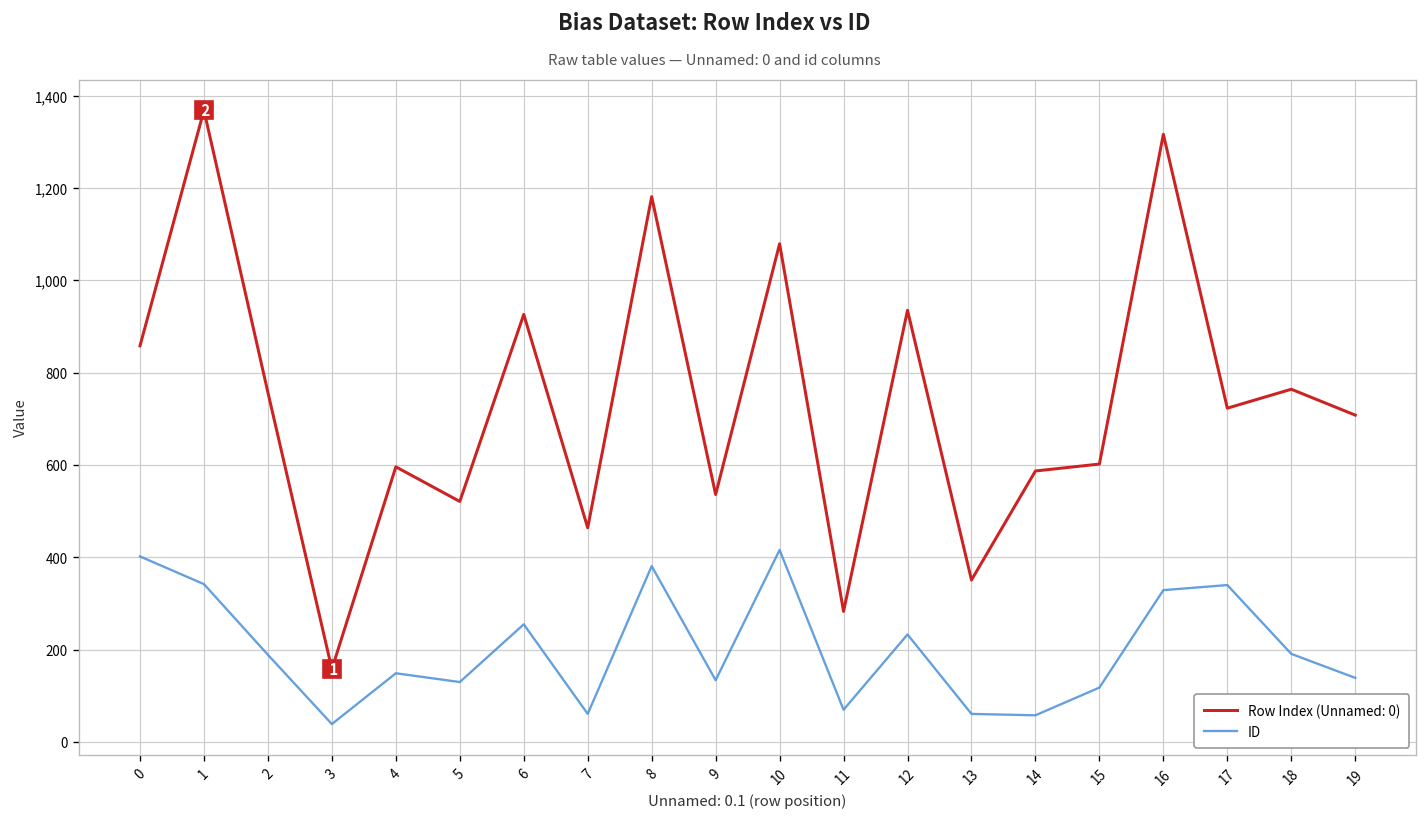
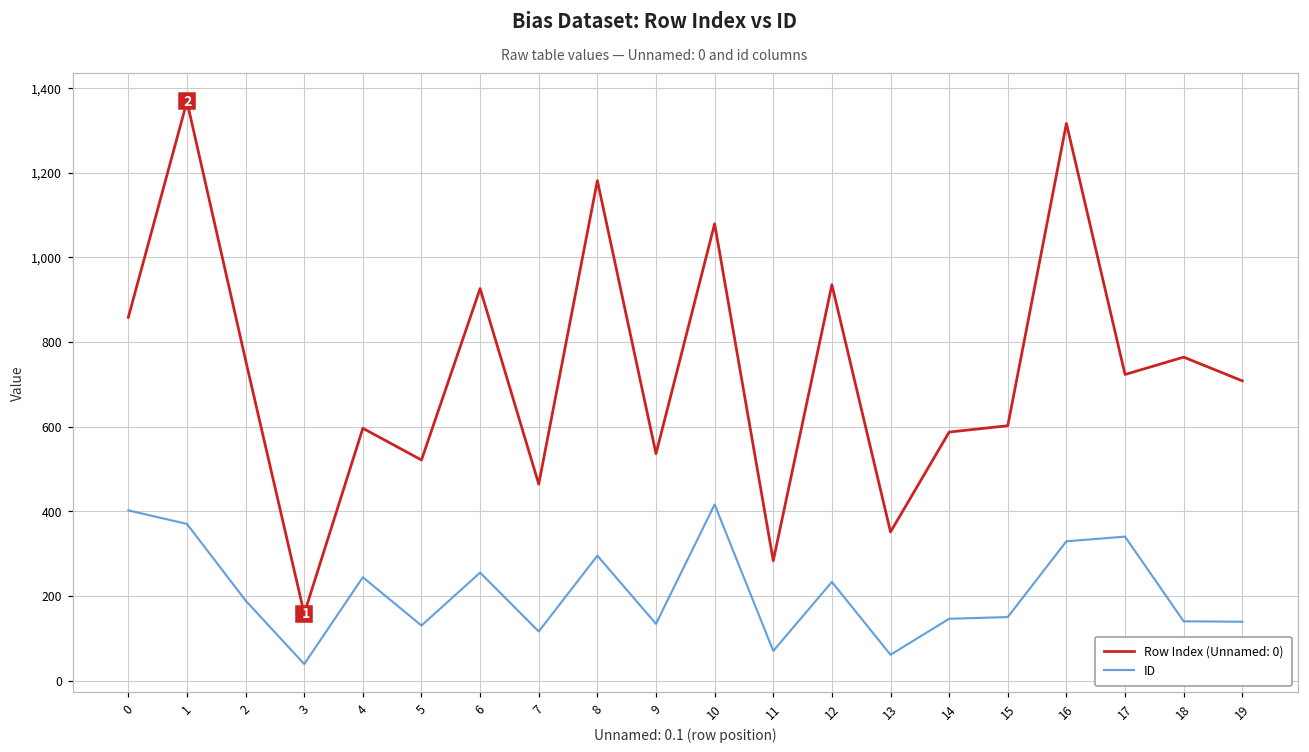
ID, 1: 340 -> 370
ID, 4: 150 -> 240
ID, 7: 60 -> 120
ID, 8: 380 -> 300
ID, 14: 60 -> 150
ID, 15: 120 -> 150
ID, 18: 190 -> 140
